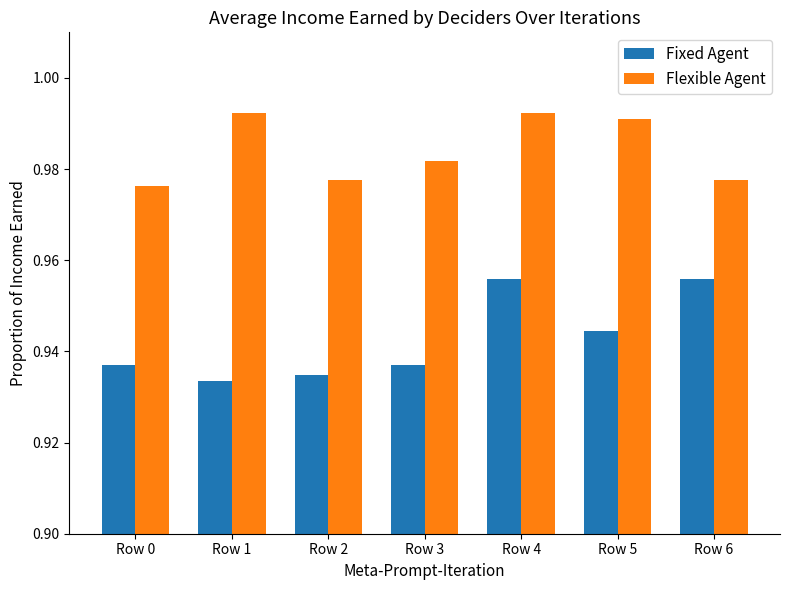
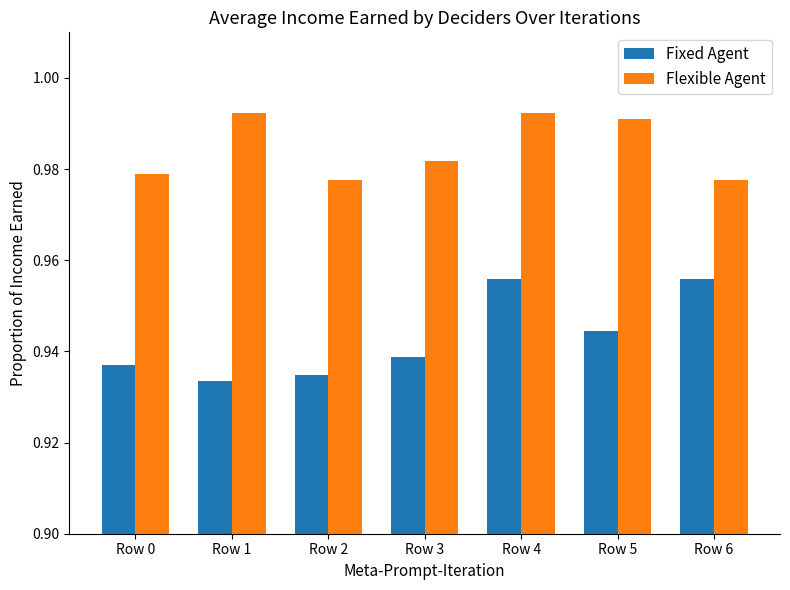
Flexible Agent, Row 0: 0.976 -> 0.979
Fixed Agent, Row 3: 0.937 -> 0.939
